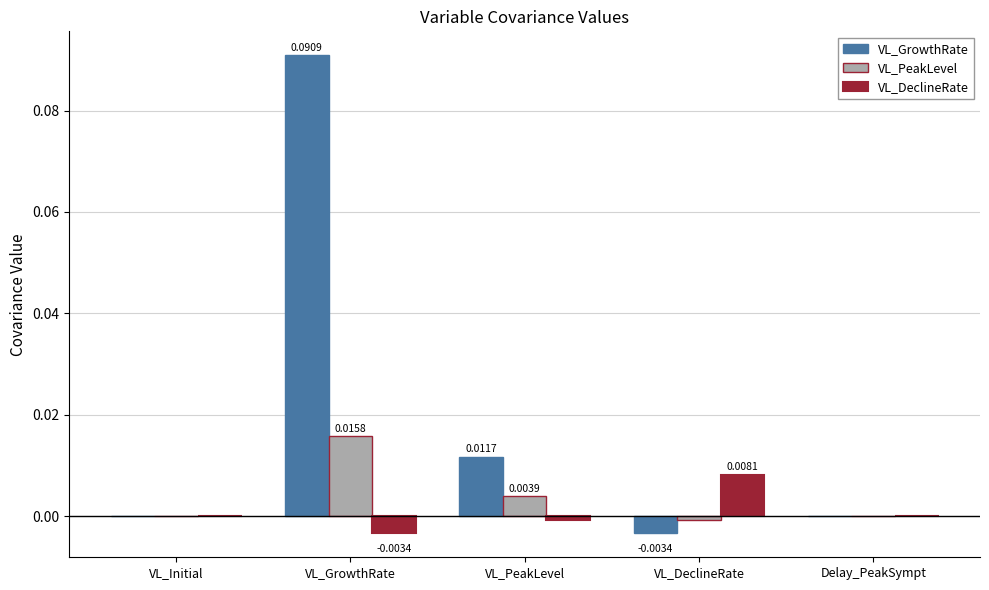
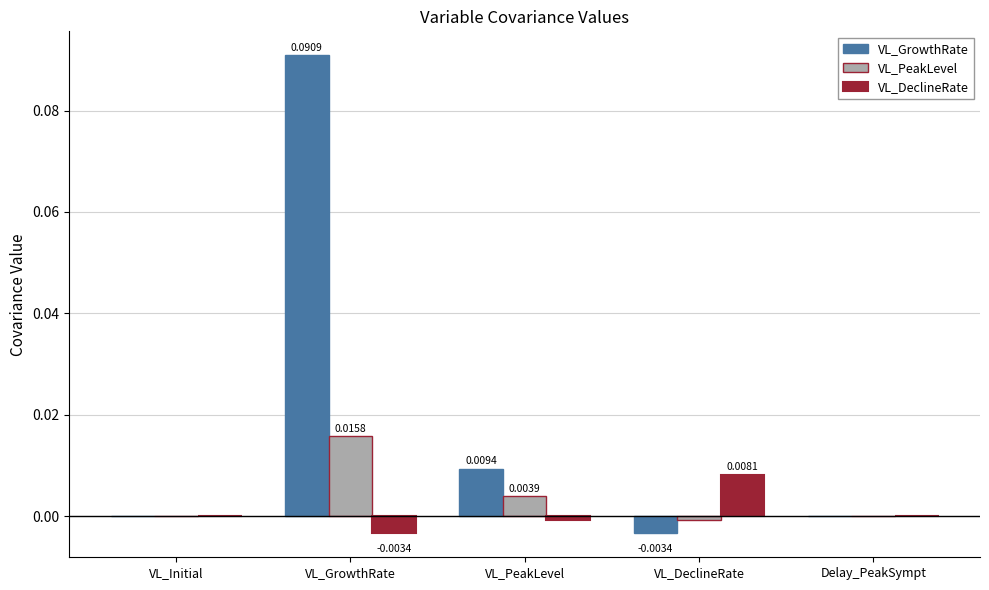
VL_GrowthRate, VL_PeakLevel: 0.0117 -> 0.0094
